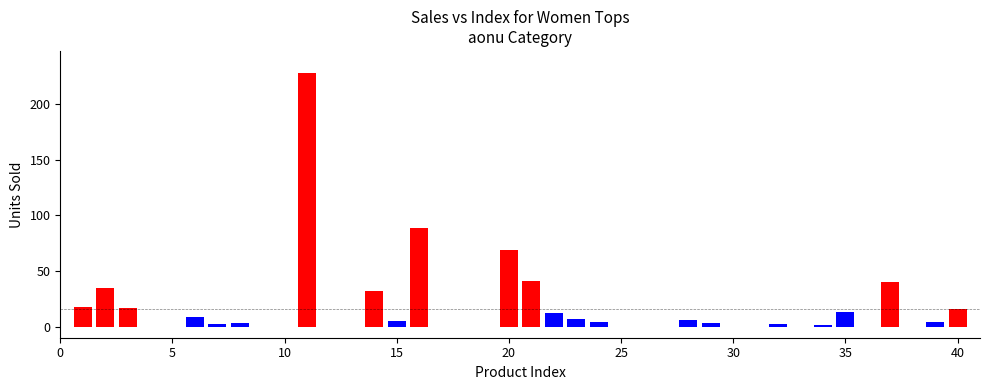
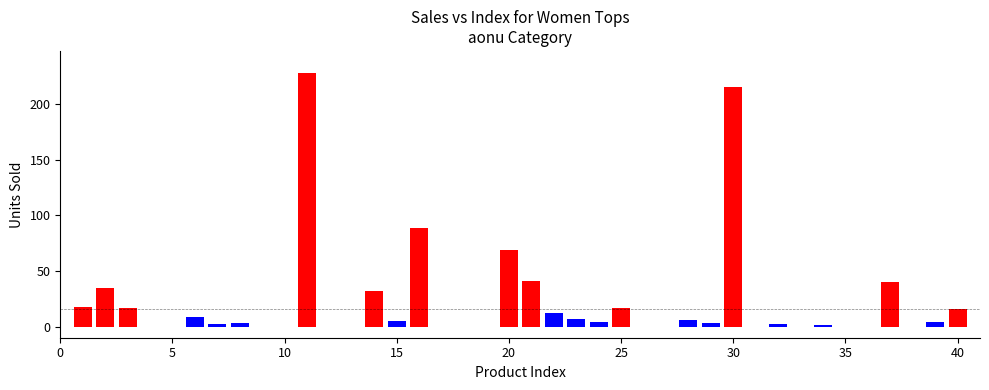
25: 0 -> 17
30: 0 -> 216
35: 13 -> 0
